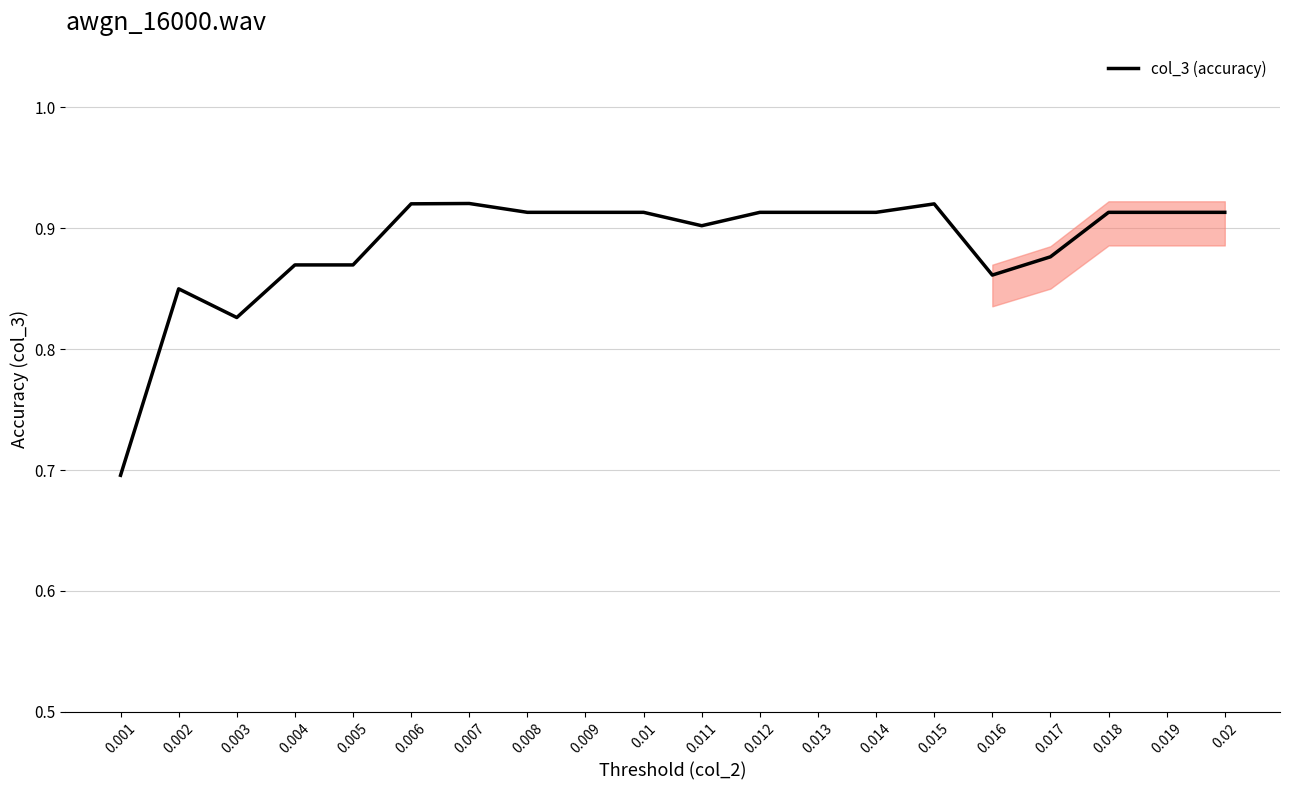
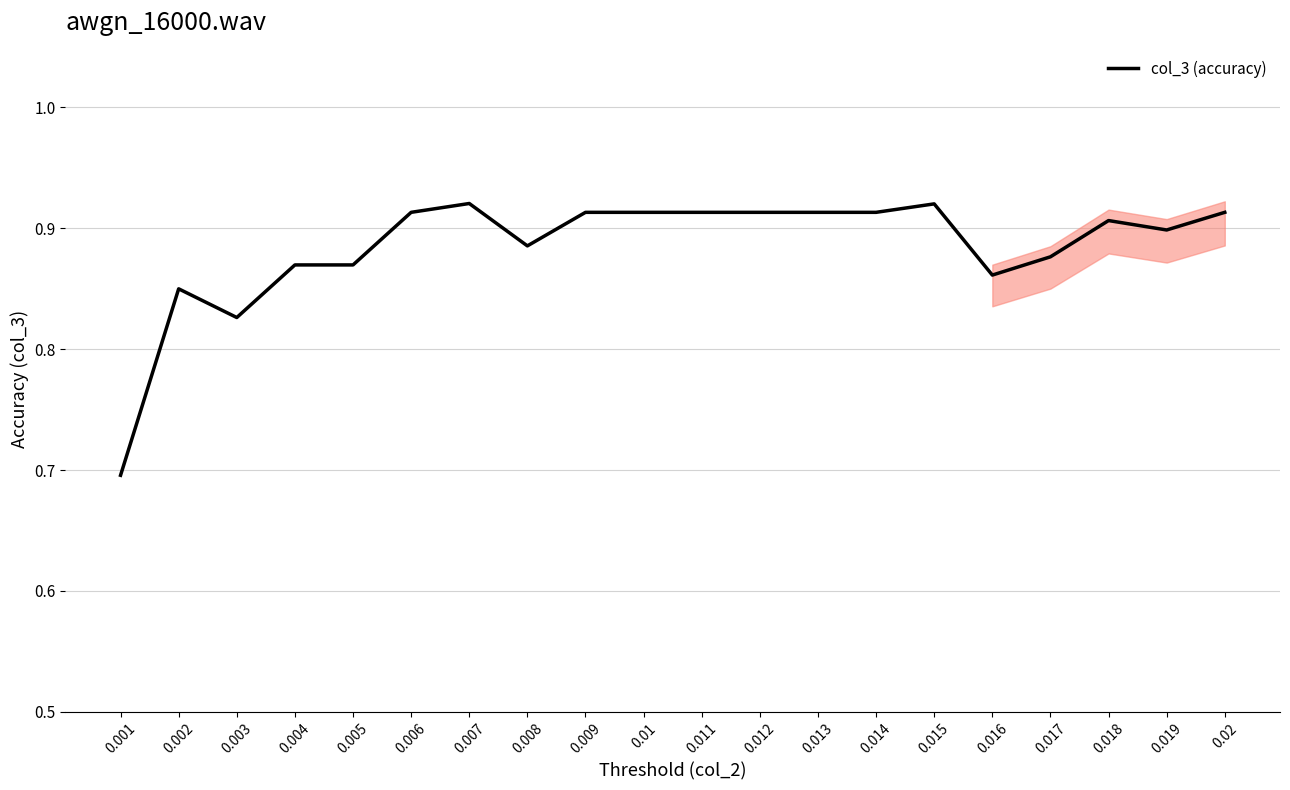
col_3 (accuracy), 0.006: 0.920 -> 0.913
col_3 (accuracy), 0.008: 0.913 -> 0.885
col_3 (accuracy), 0.011: 0.902 -> 0.913
col_3 (accuracy), 0.018: 0.913 -> 0.906
col_3 (accuracy), 0.019: 0.913 -> 0.898
